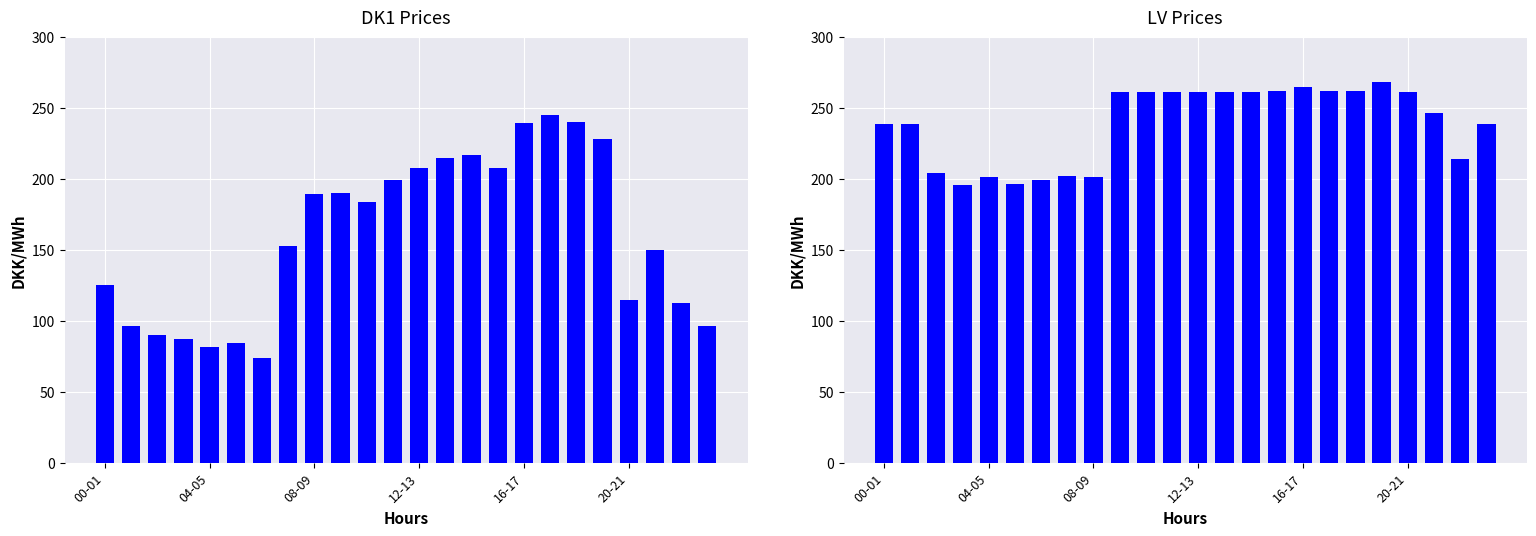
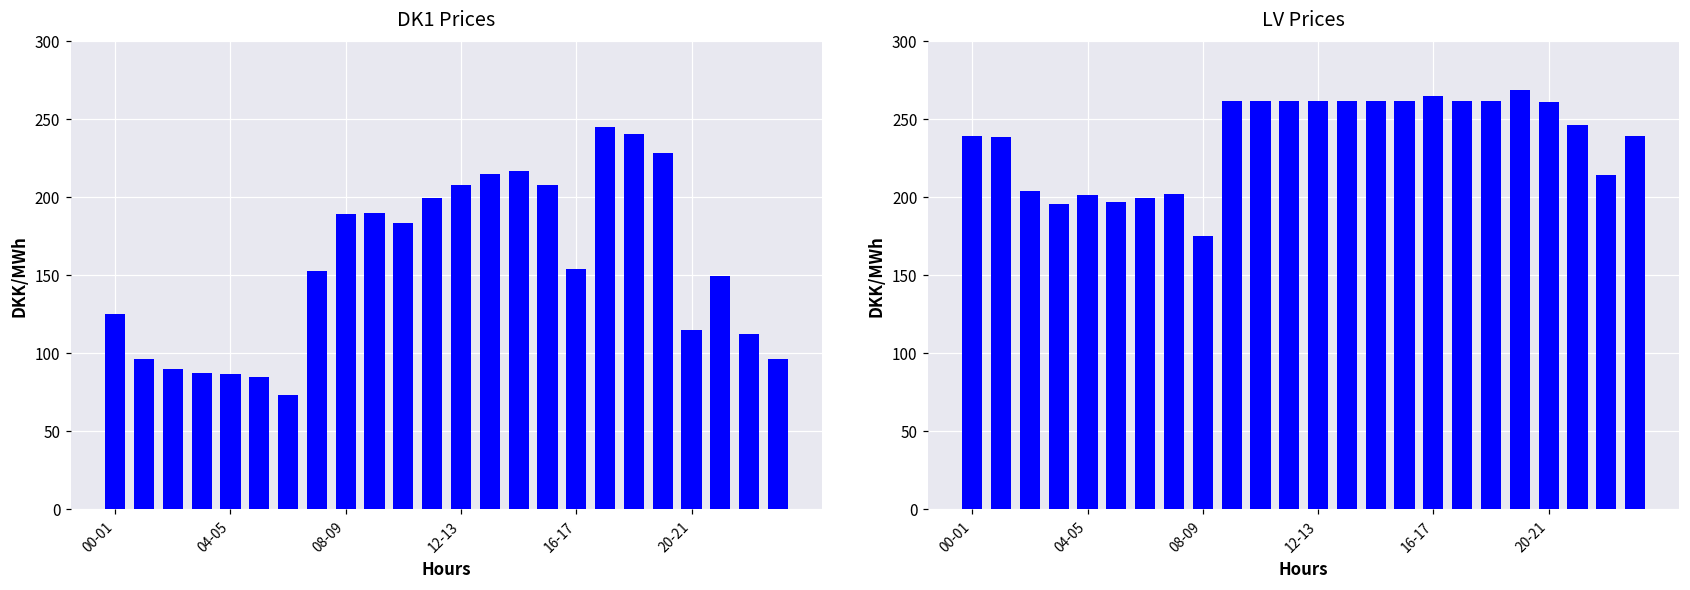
DK1 Prices, 04-05: 81 -> 87
DK1 Prices, 16-17: 240 -> 154
LV Prices, 08-09: 201 -> 175
